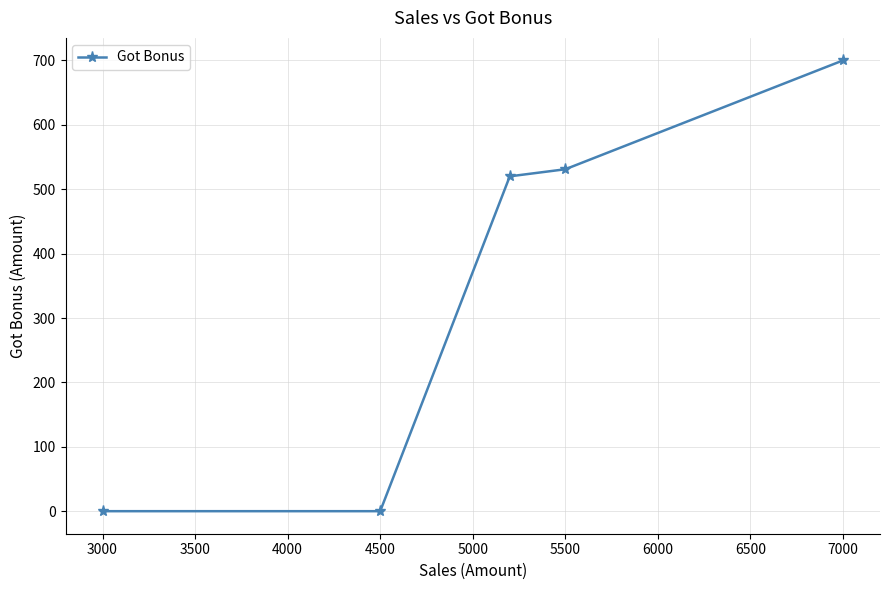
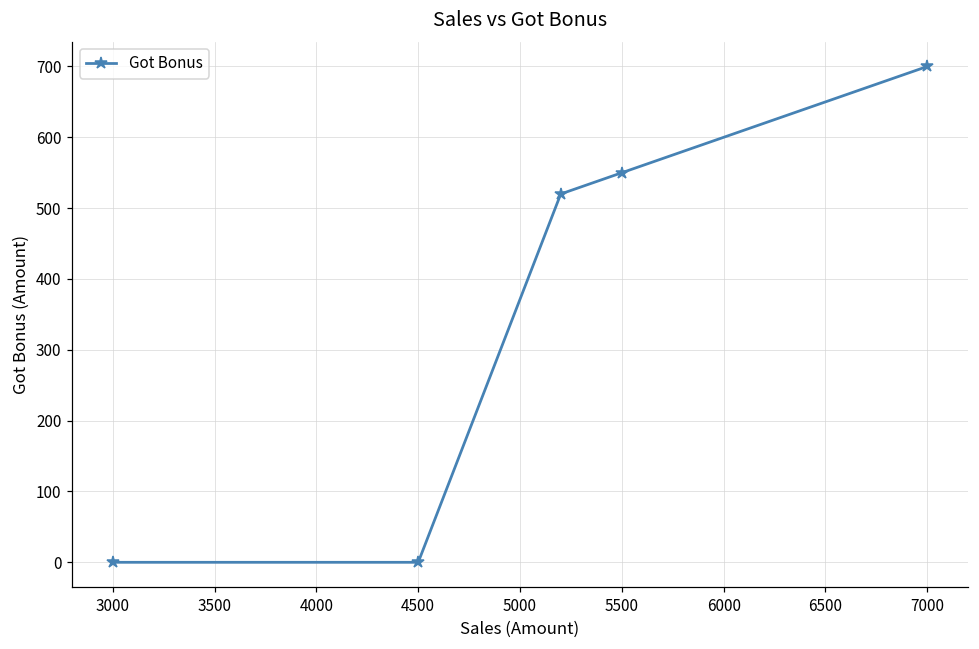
5500: 530 -> 550
